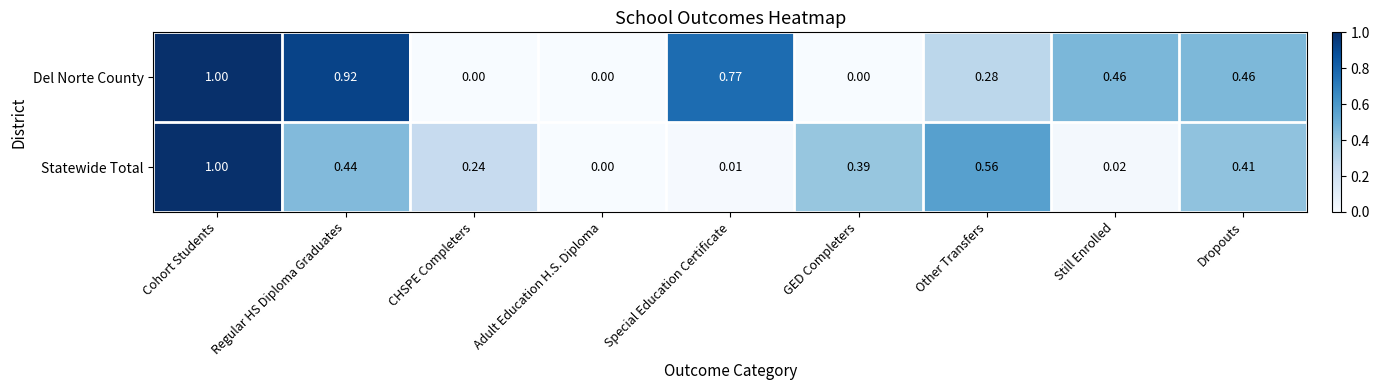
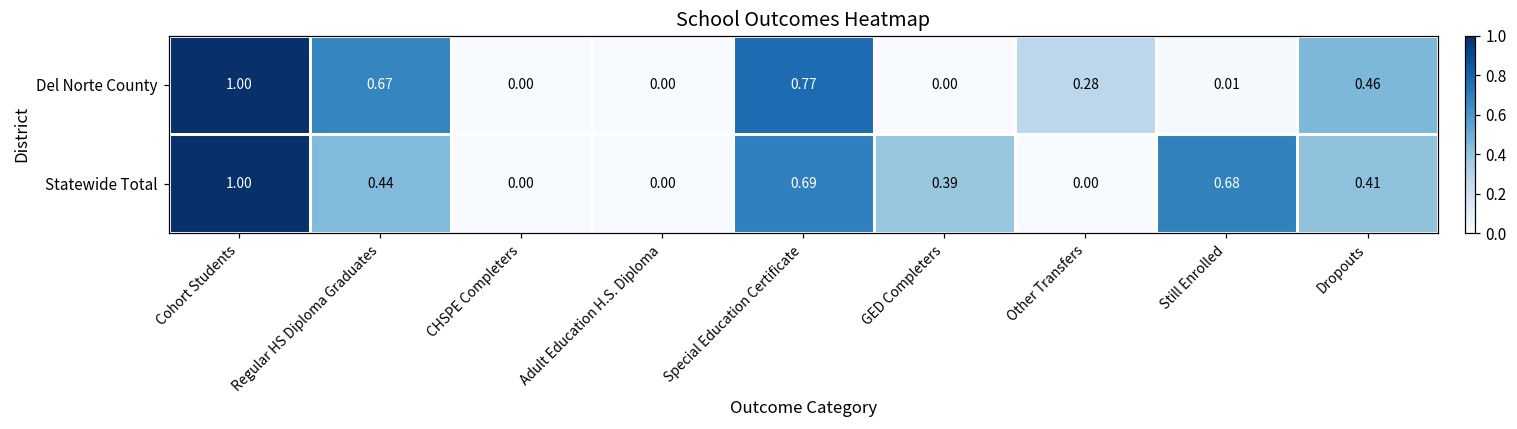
Del Norte County, Regular HS Diploma Graduates: 0.92 -> 0.67
Del Norte County, Still Enrolled: 0.46 -> 0.01
Statewide Total, CHSPE Completers: 0.24 -> 0.00
Statewide Total, Special Education Certificate: 0.01 -> 0.69
Statewide Total, Other Transfers: 0.56 -> 0.00
Statewide Total, Still Enrolled: 0.02 -> 0.68
